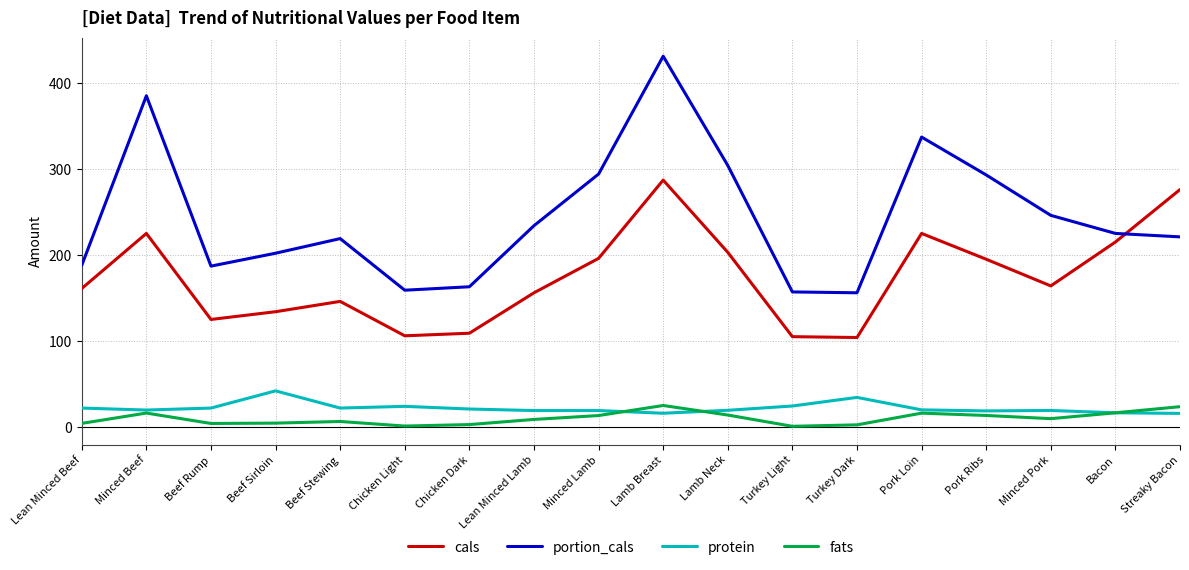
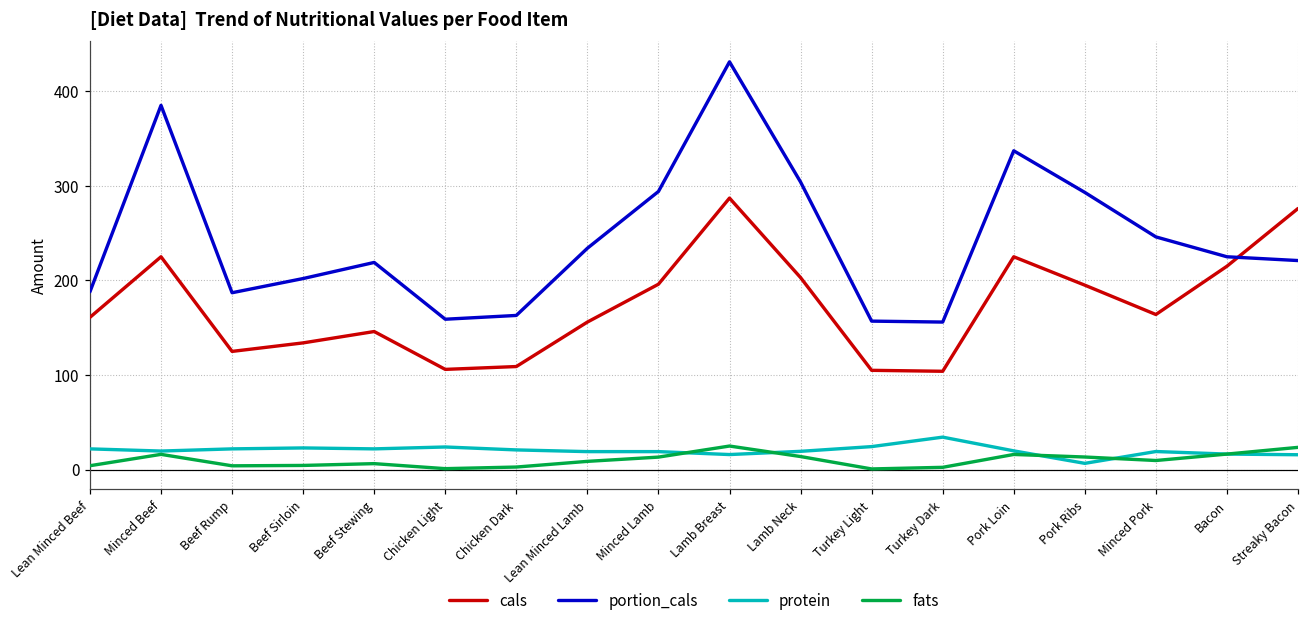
protein, Beef Sirloin: 40 -> 20
protein, Pork Ribs: 20 -> 10
